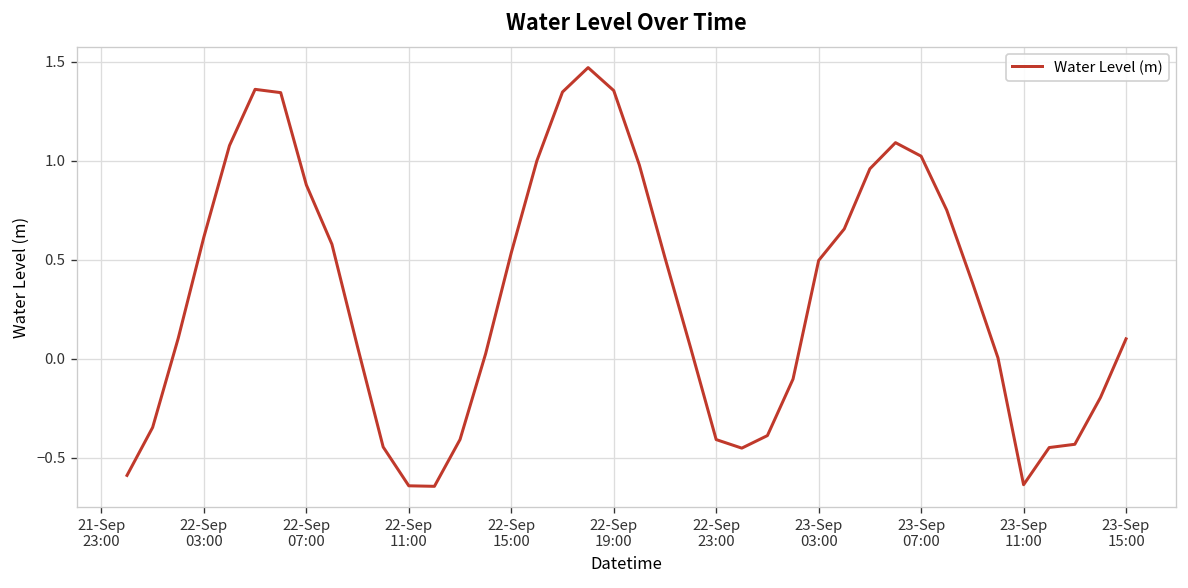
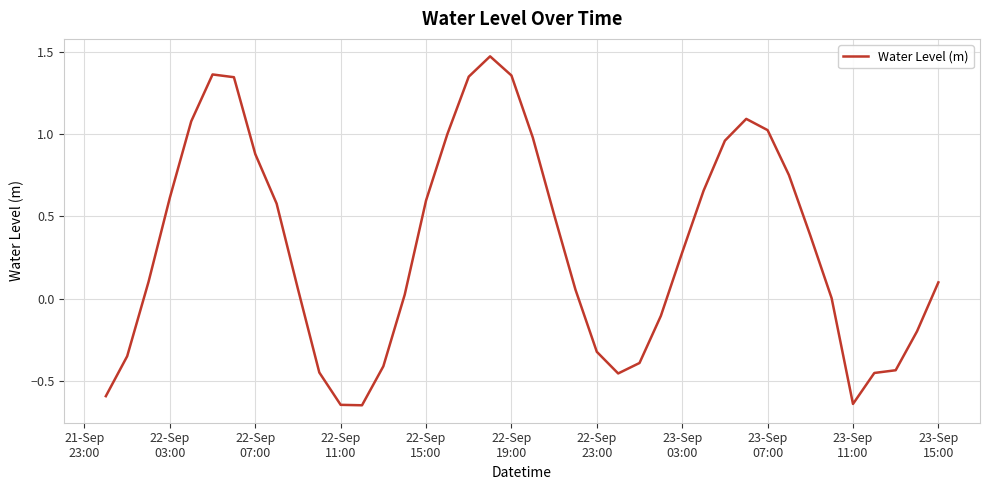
22-Sep 15:00: 0.53 -> 0.60
22-Sep 23:00: -0.41 -> -0.32
23-Sep 03:00: 0.50 -> 0.28
